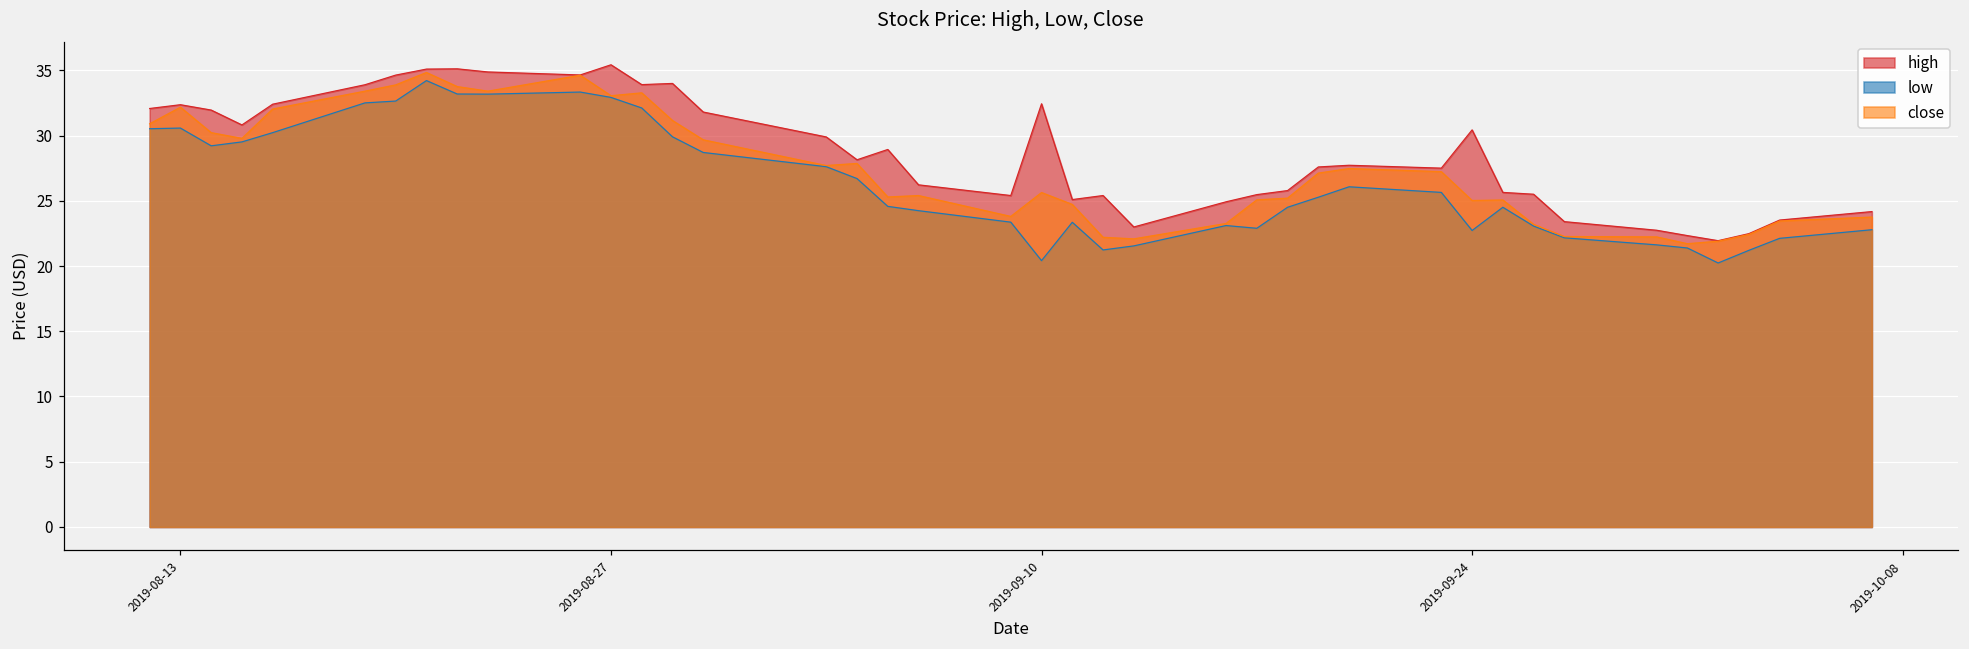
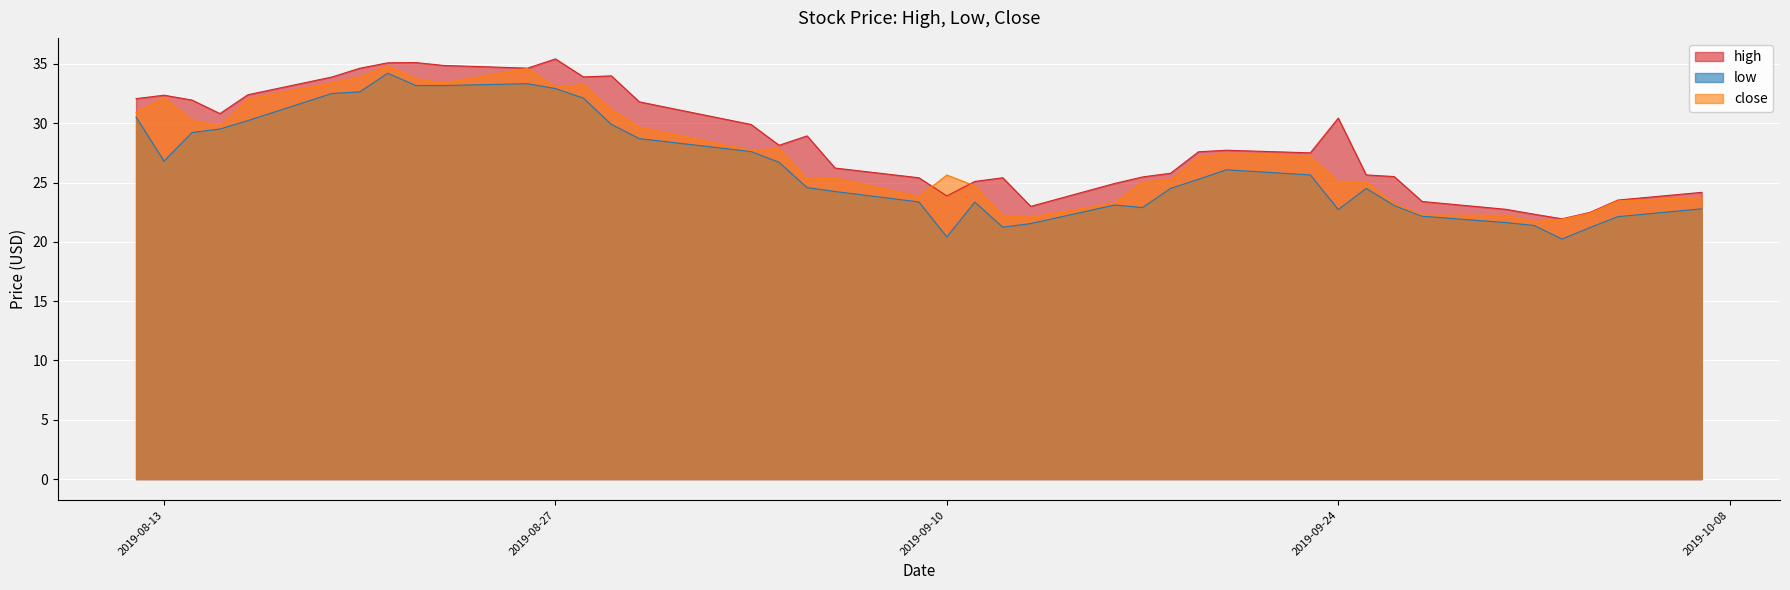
low, 2019-08-13: 30.6 -> 26.8
high, 2019-09-10: 32.4 -> 23.9
